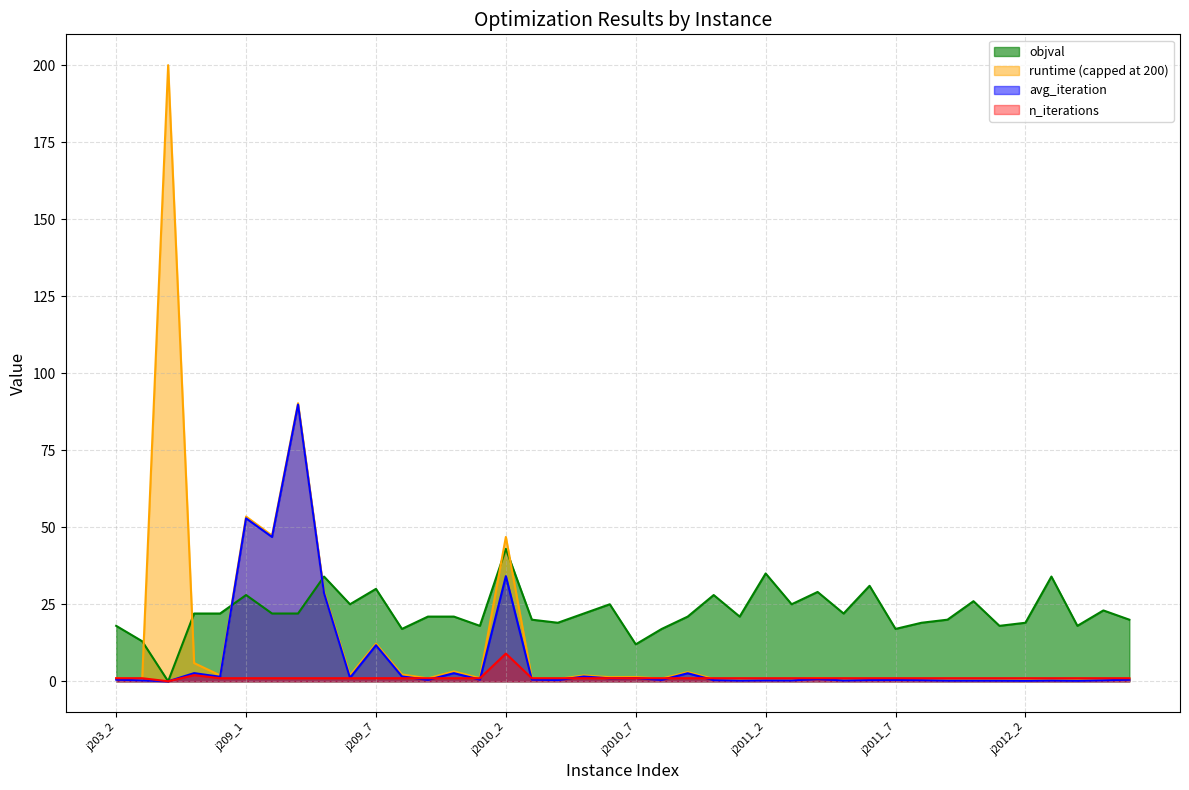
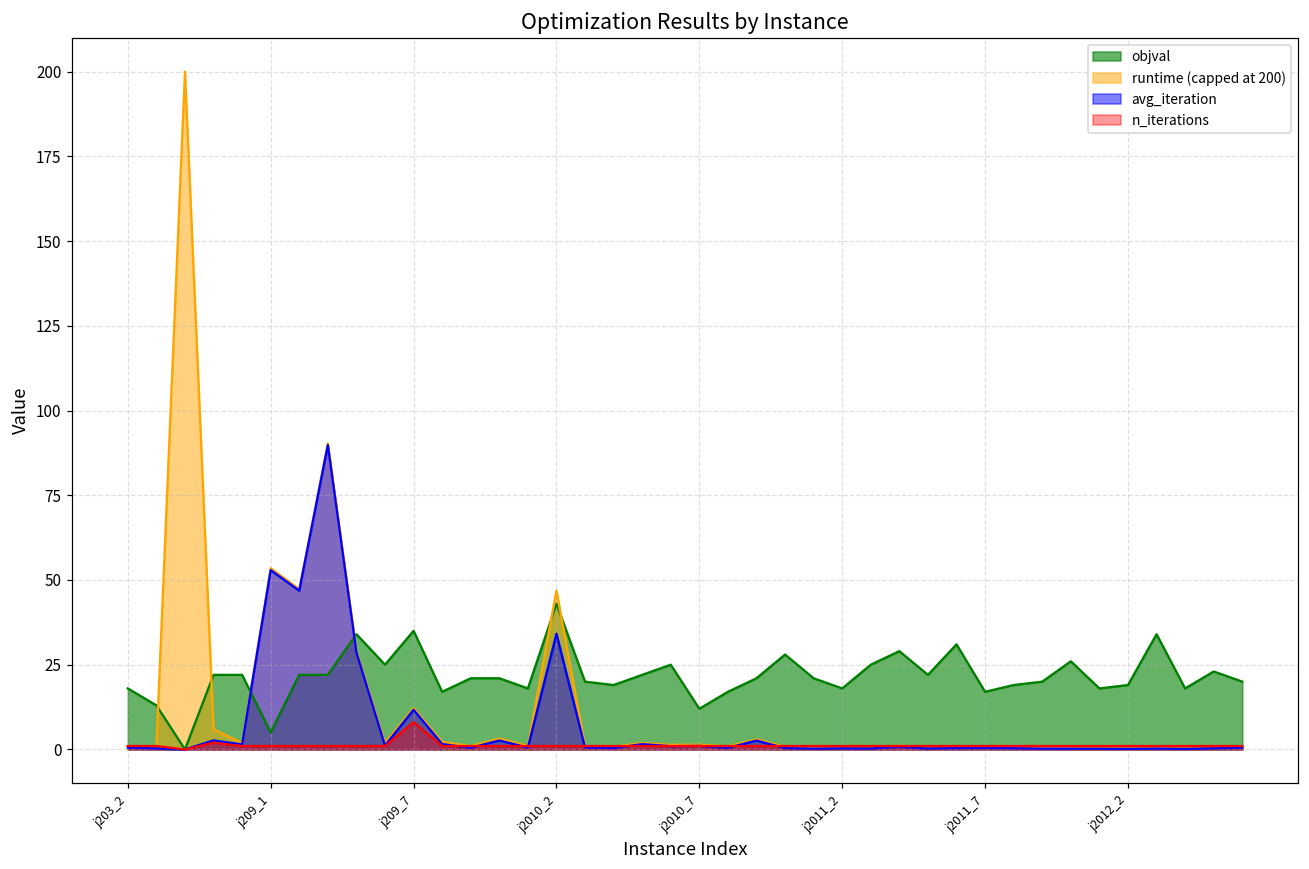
objval, j209_1: 28 -> 5
objval, j209_7: 30 -> 35
n_iterations, j209_7: 1 -> 8
n_iterations, j2010_2: 9 -> 1
objval, j2011_2: 35 -> 18
